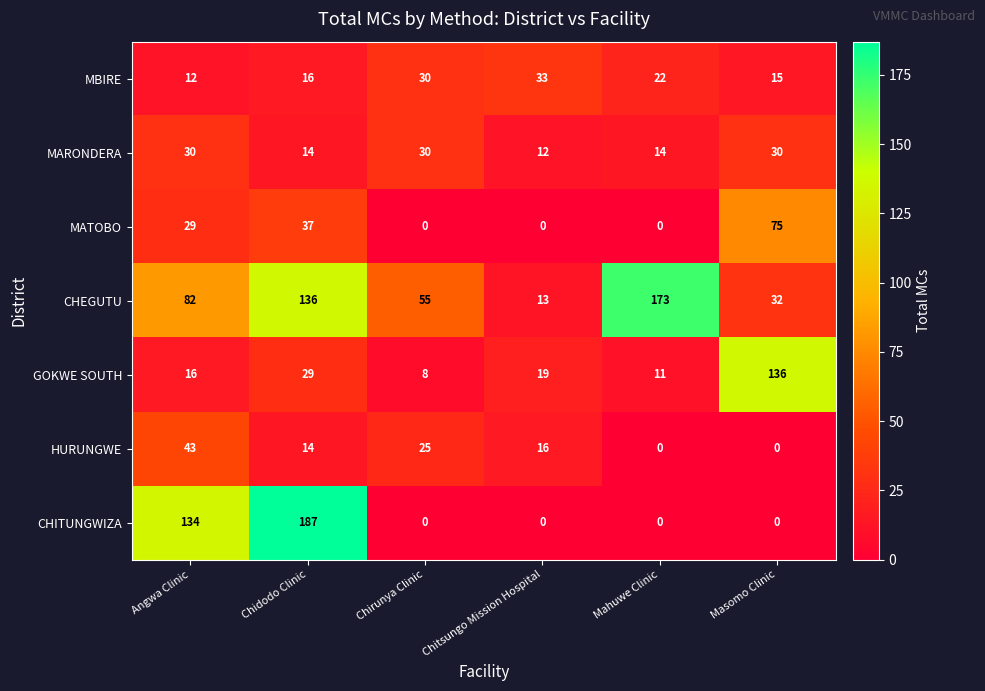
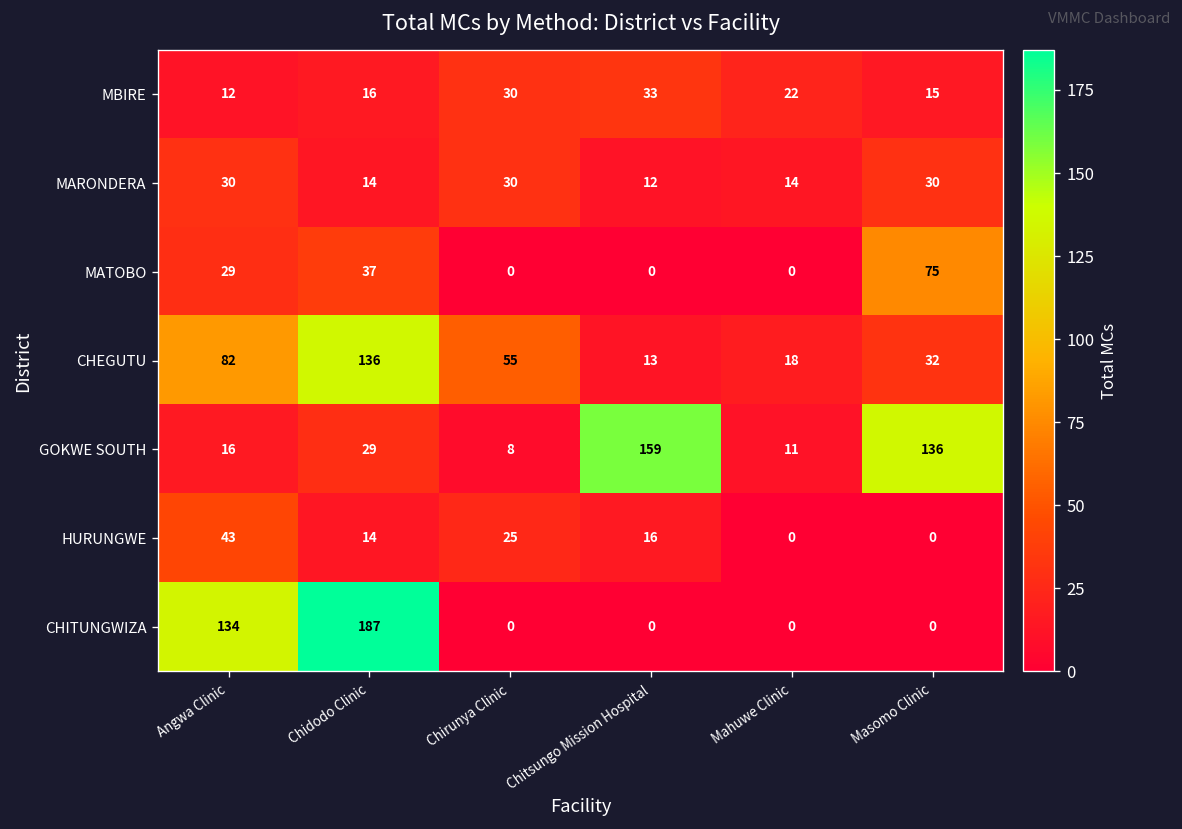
CHEGUTU, Mahuwe Clinic: 173 -> 18
GOKWE SOUTH, Chitsungo Mission Hospital: 19 -> 159
